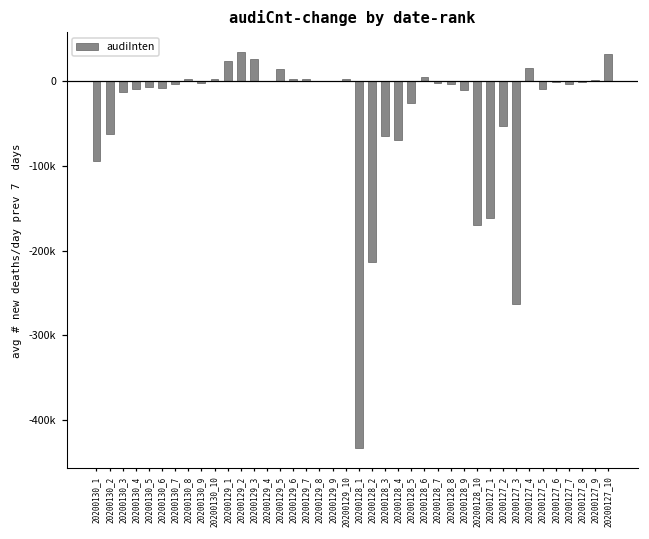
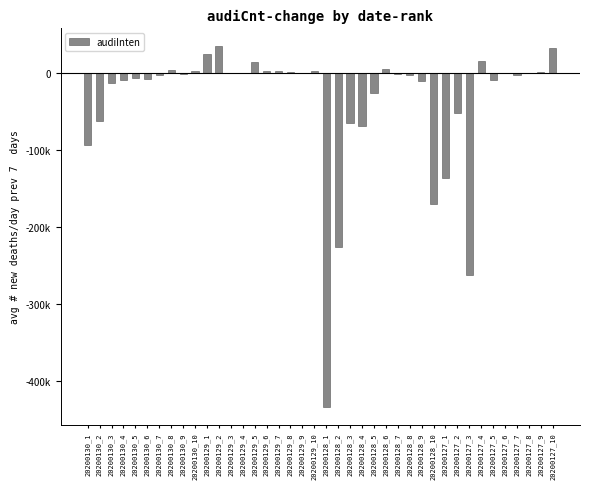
20200129_3: 30000 -> 0
20200128_2: -210000 -> -230000
20200127_1: -160000 -> -140000
